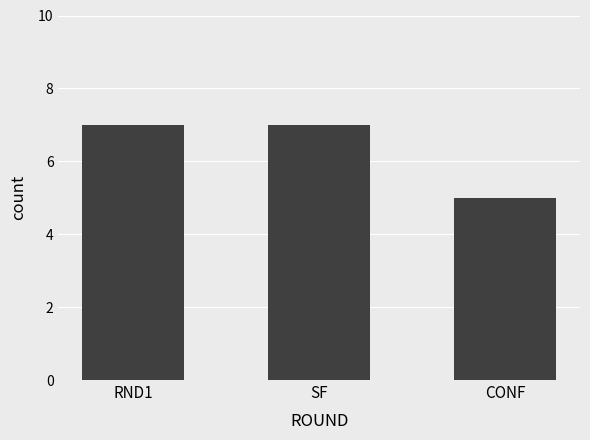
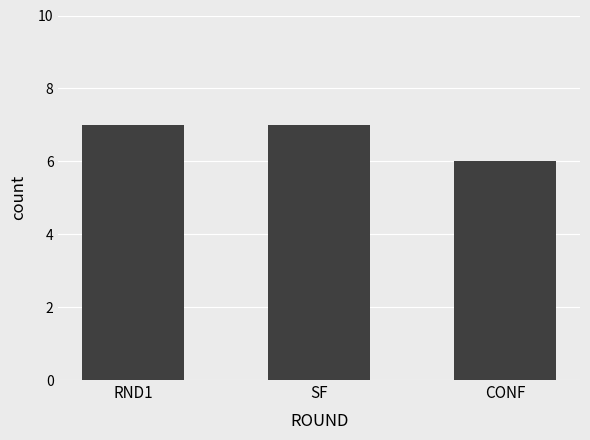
CONF: 5 -> 6
